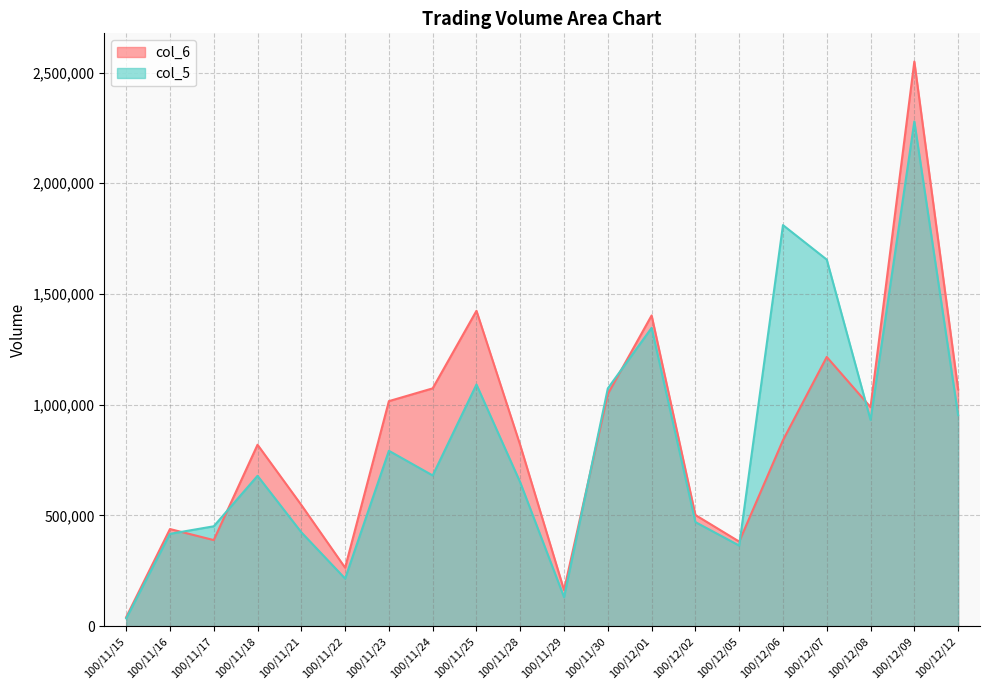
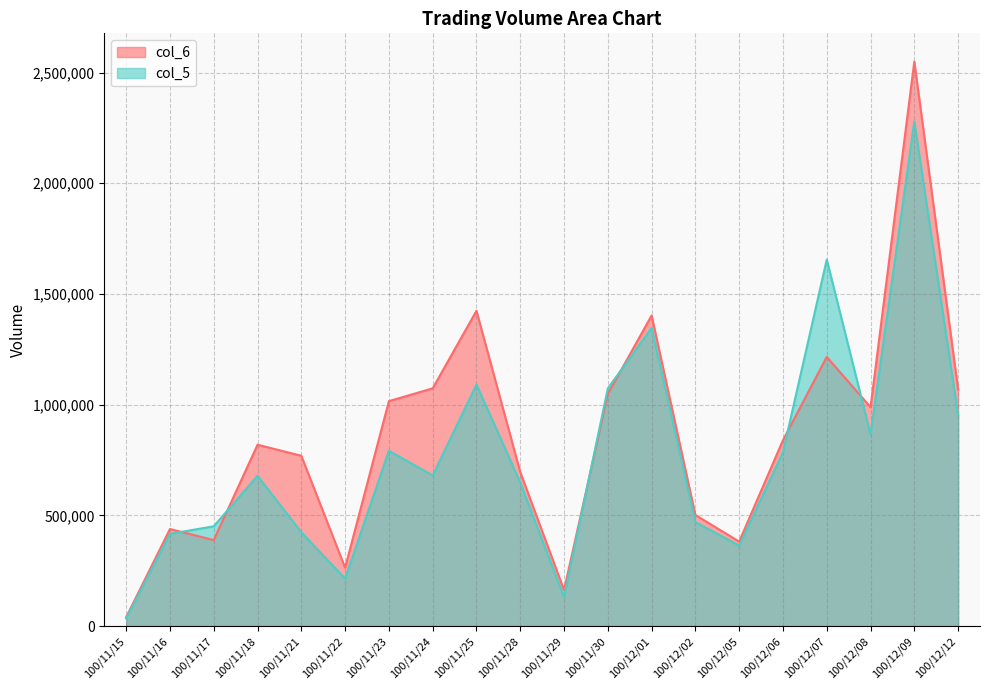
col_6, 100/11/21: 550,000 -> 770,000
col_6, 100/11/28: 820,000 -> 700,000
col_5, 100/12/06: 1,810,000 -> 790,000
col_5, 100/12/08: 930,000 -> 870,000
